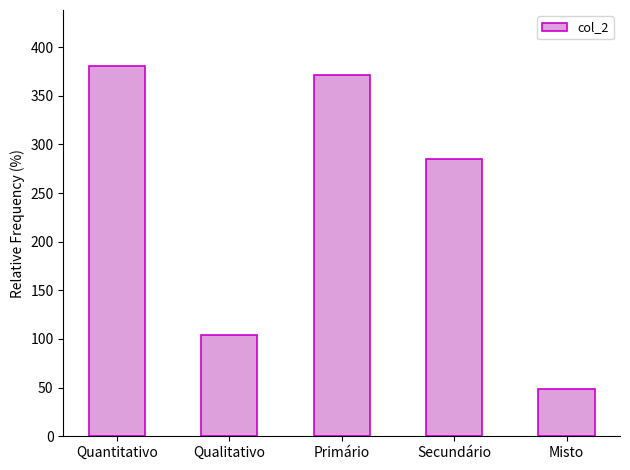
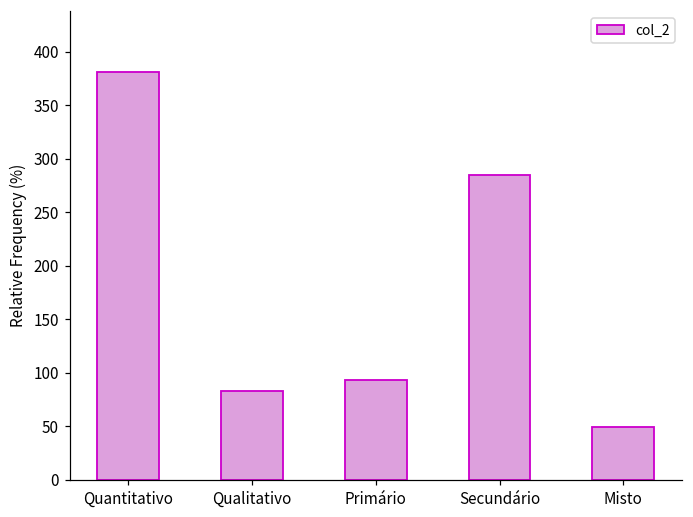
Qualitativo: 100 -> 80
Primário: 370 -> 90
